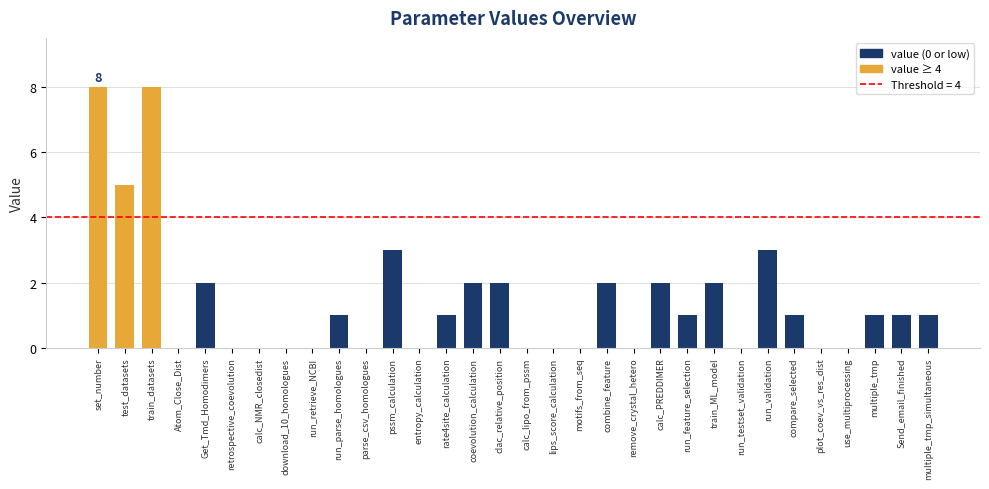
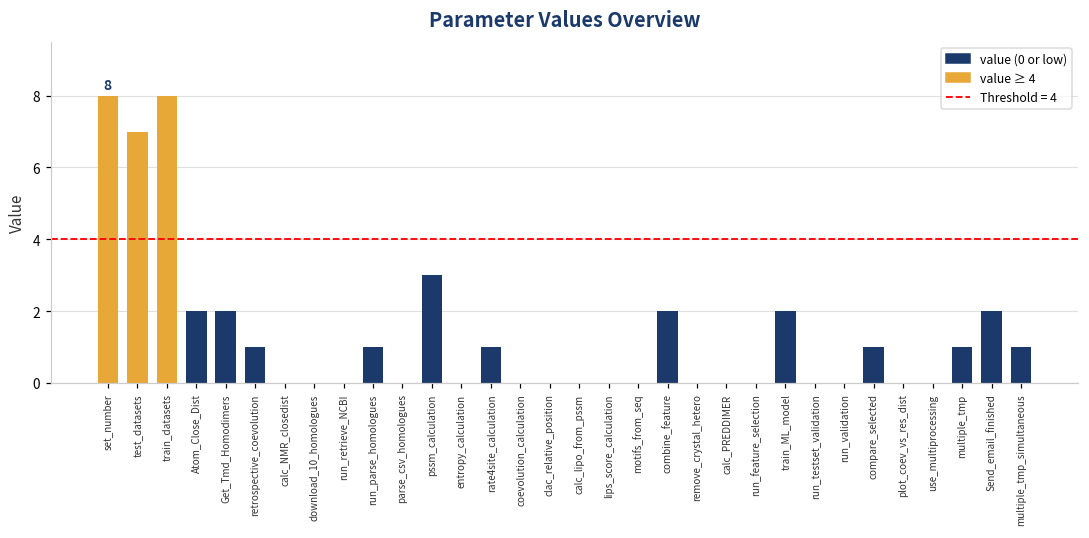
test_datasets: 5 -> 7
Atom_Close_Dist: 0 -> 2
retrospective_coevolution: 0 -> 1
coevolution_calculation: 2 -> 0
clac_relative_position: 2 -> 0
calc_PREDDIMER: 2 -> 0
run_feature_selection: 1 -> 0
run_validation: 3 -> 0
Send_email_finished: 1 -> 2
